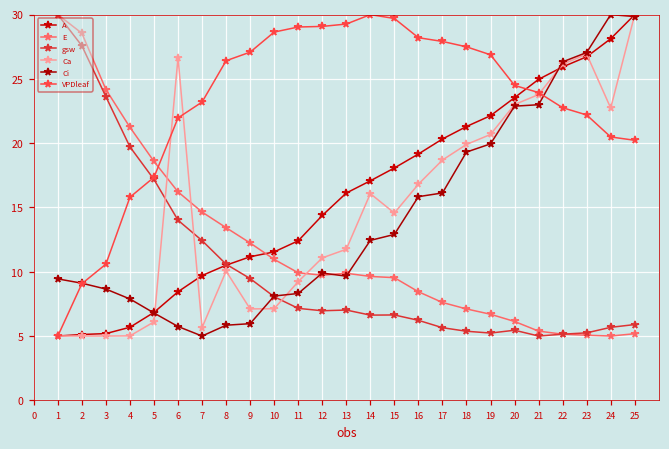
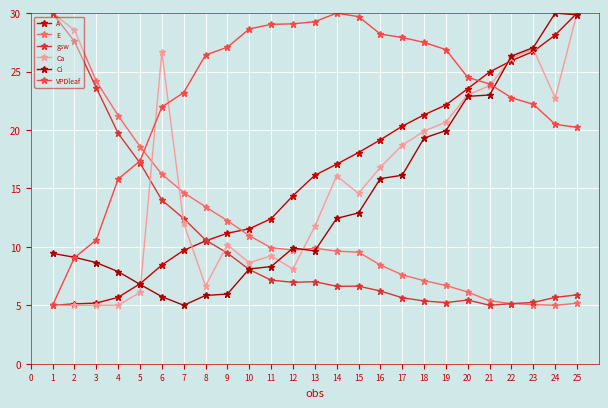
Ca, 7: 5.7 -> 12.0
Ca, 8: 10.0 -> 6.6
Ca, 9: 7.1 -> 10.2
Ca, 10: 7.1 -> 8.6
Ca, 12: 11.1 -> 8.1
